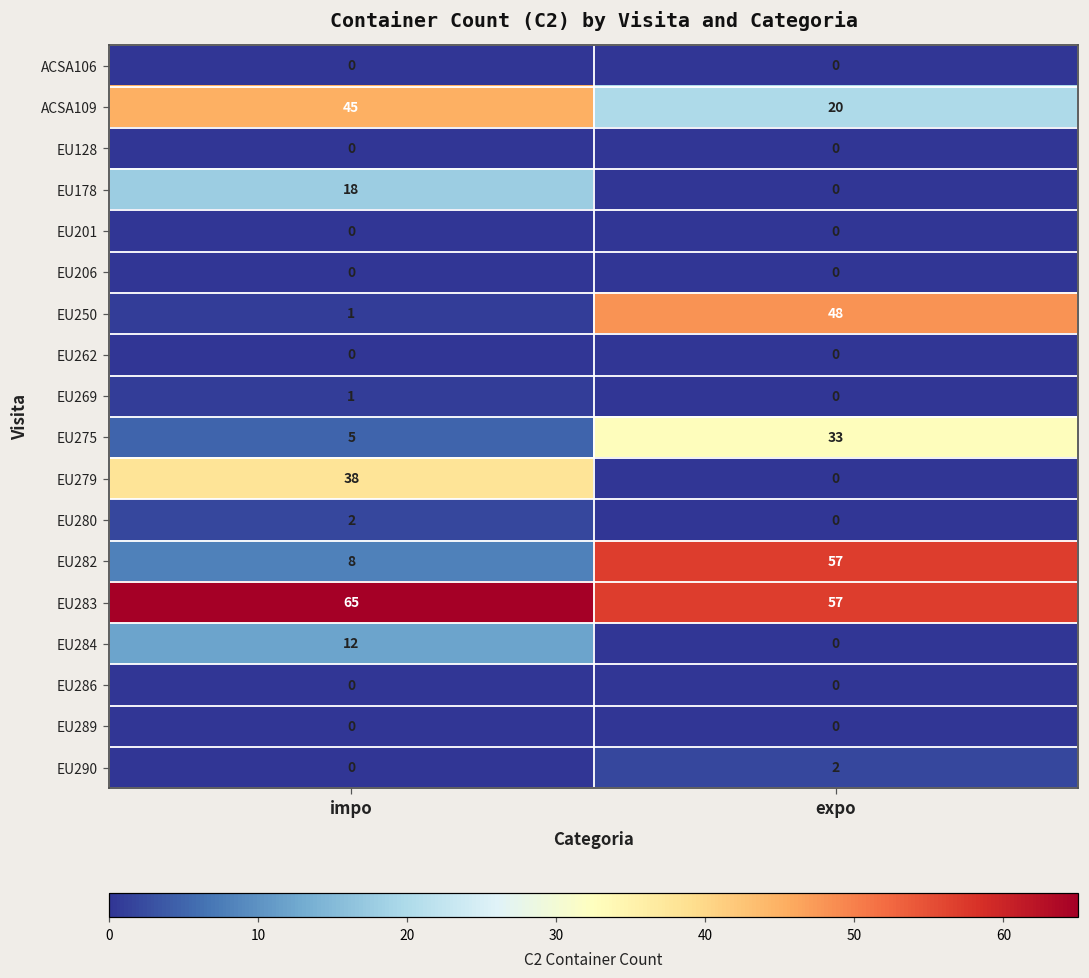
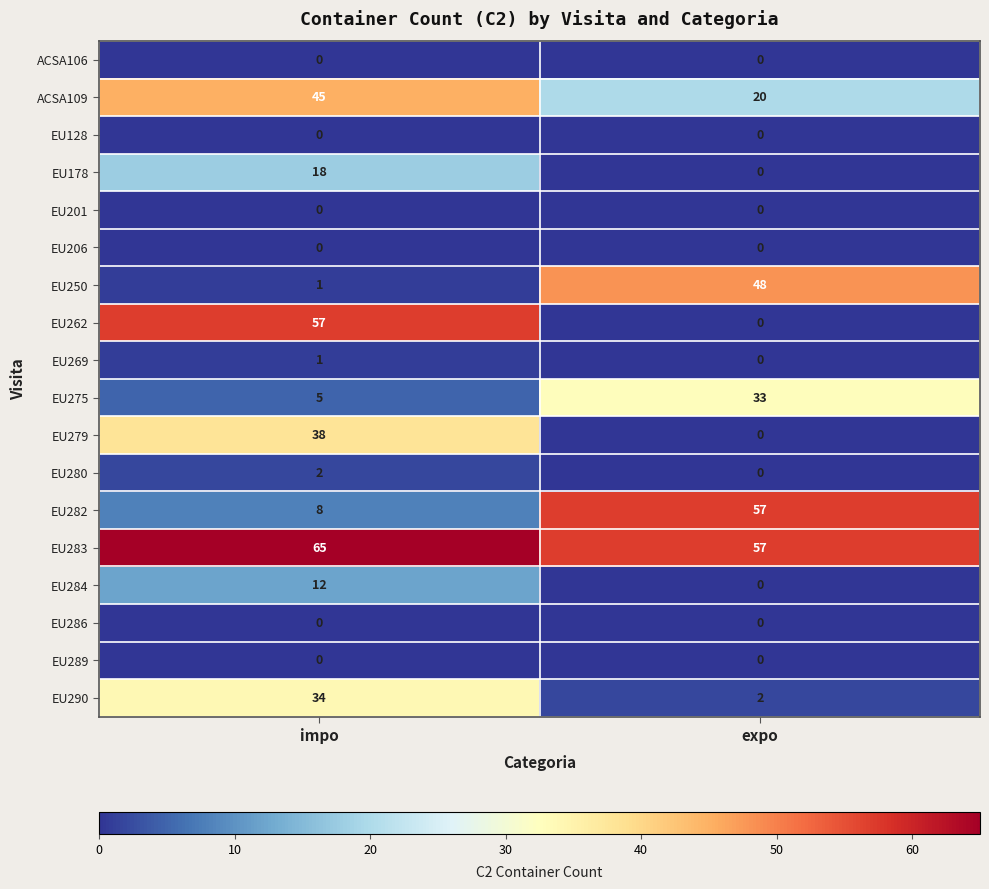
EU262, impo: 0 -> 57
EU290, impo: 0 -> 34
